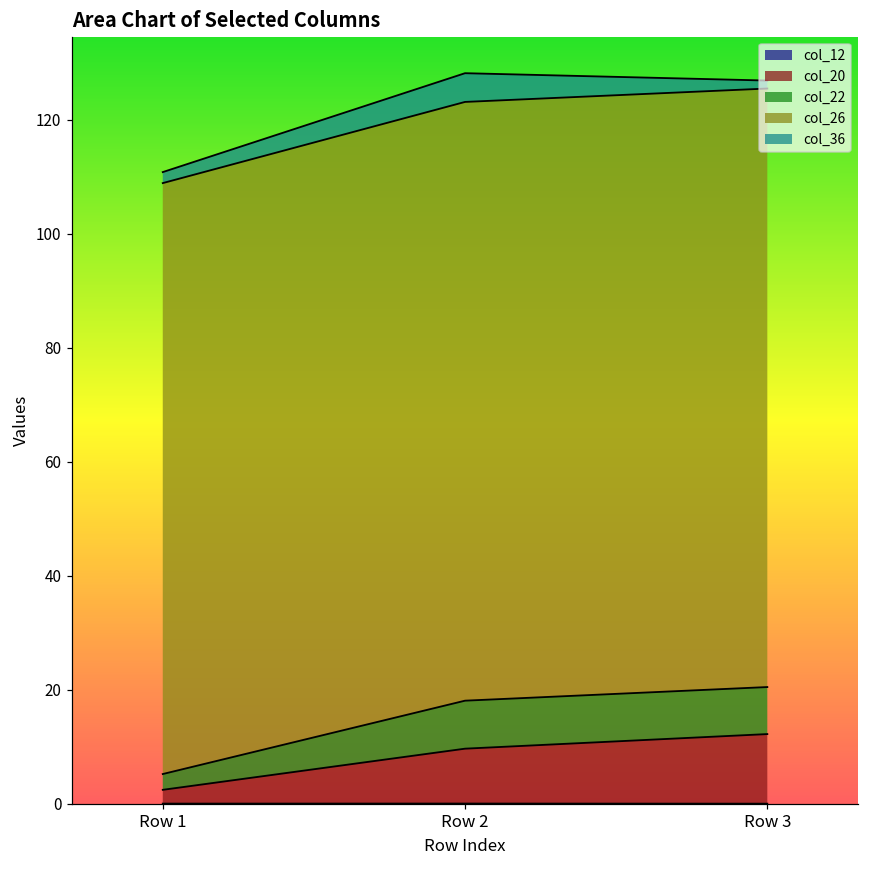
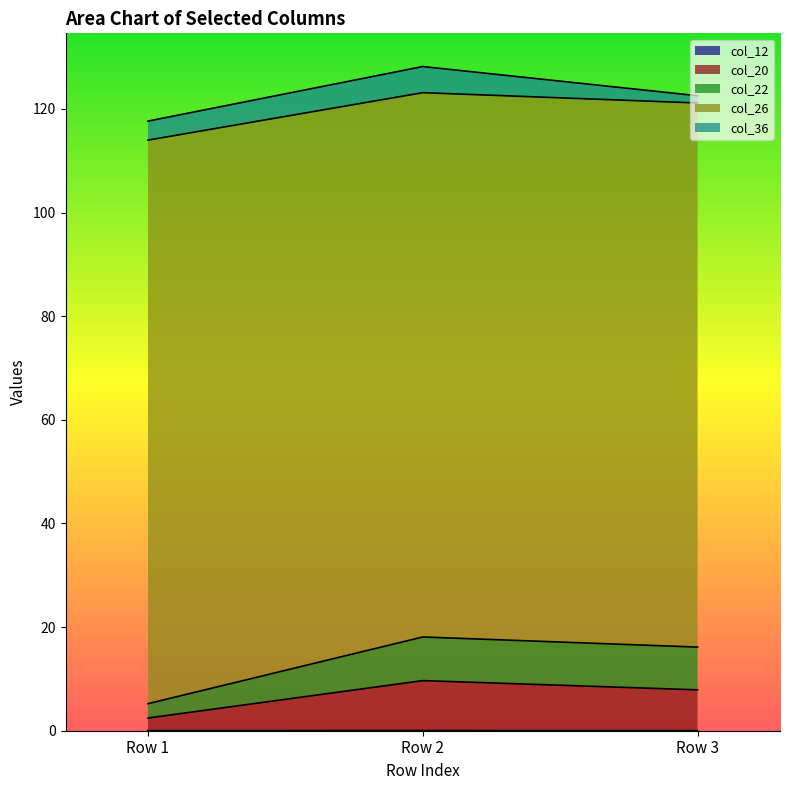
col_26, Row 1: 104 -> 109
col_36, Row 1: 2 -> 4
col_20, Row 3: 12 -> 8
